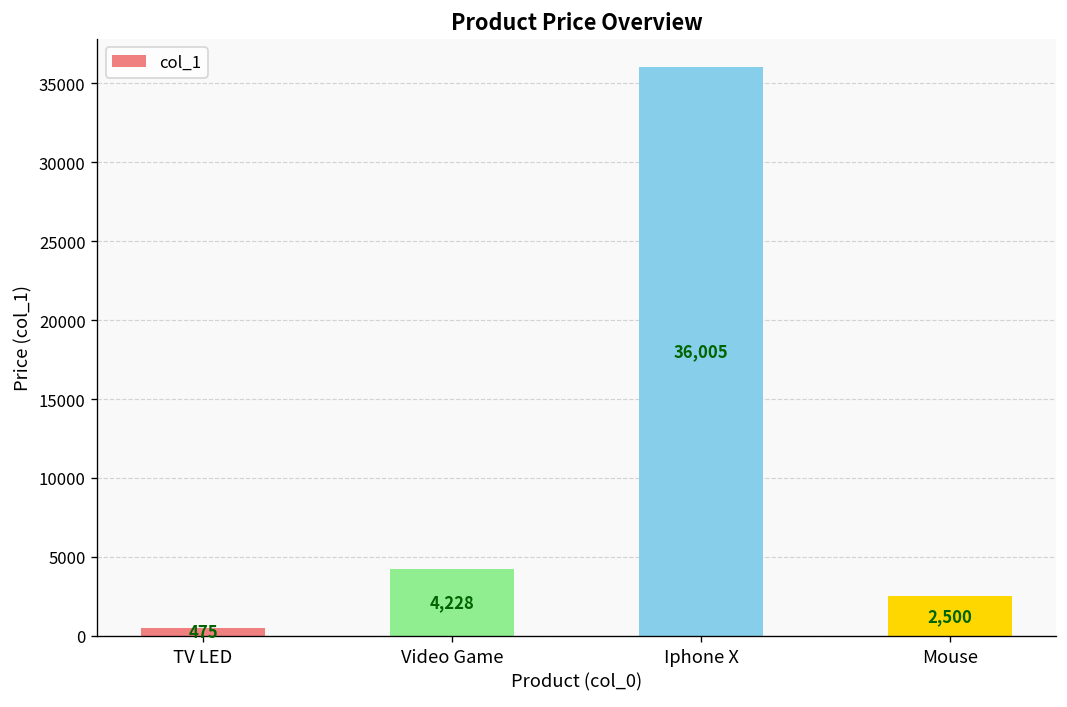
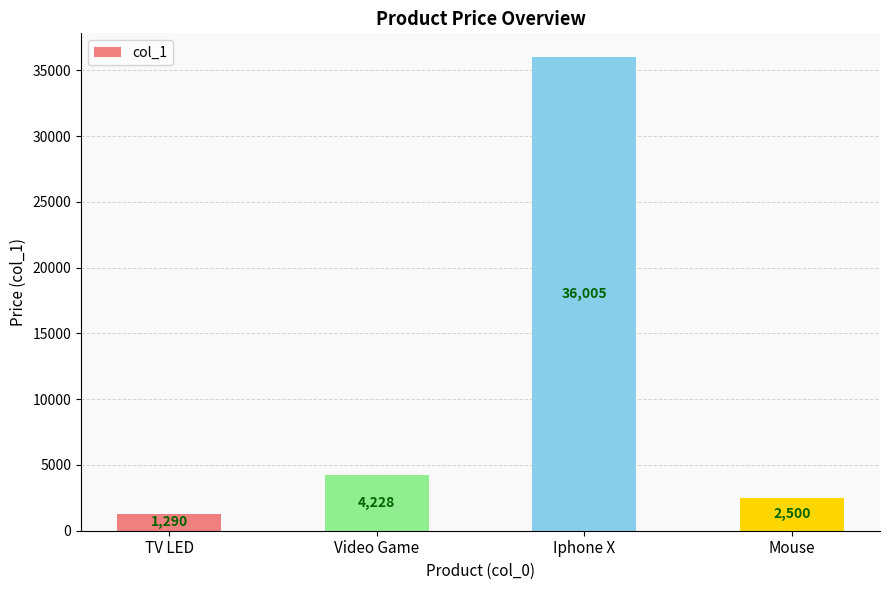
TV LED: 475 -> 1,290
